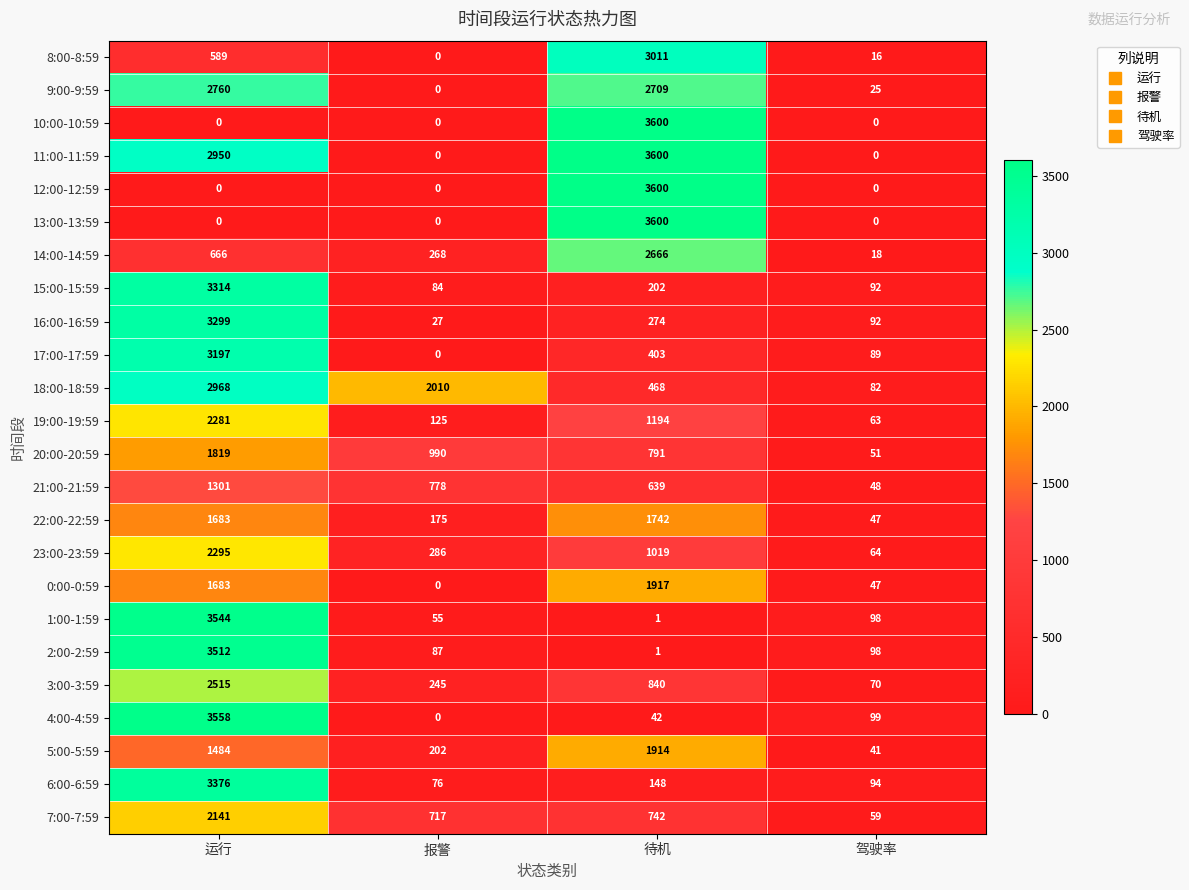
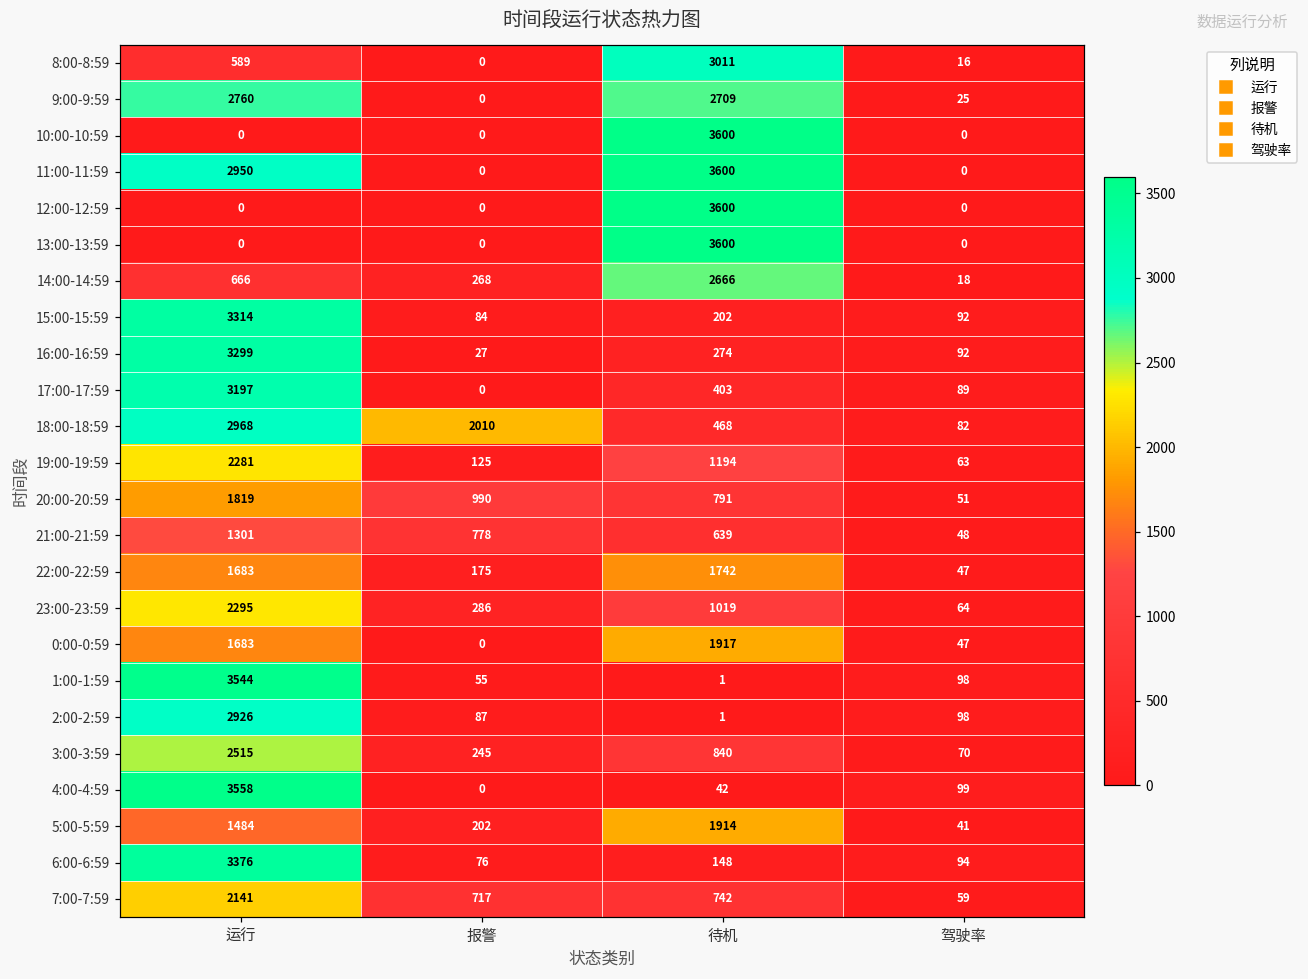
2:00-2:59, 运行: 3512 -> 2926
